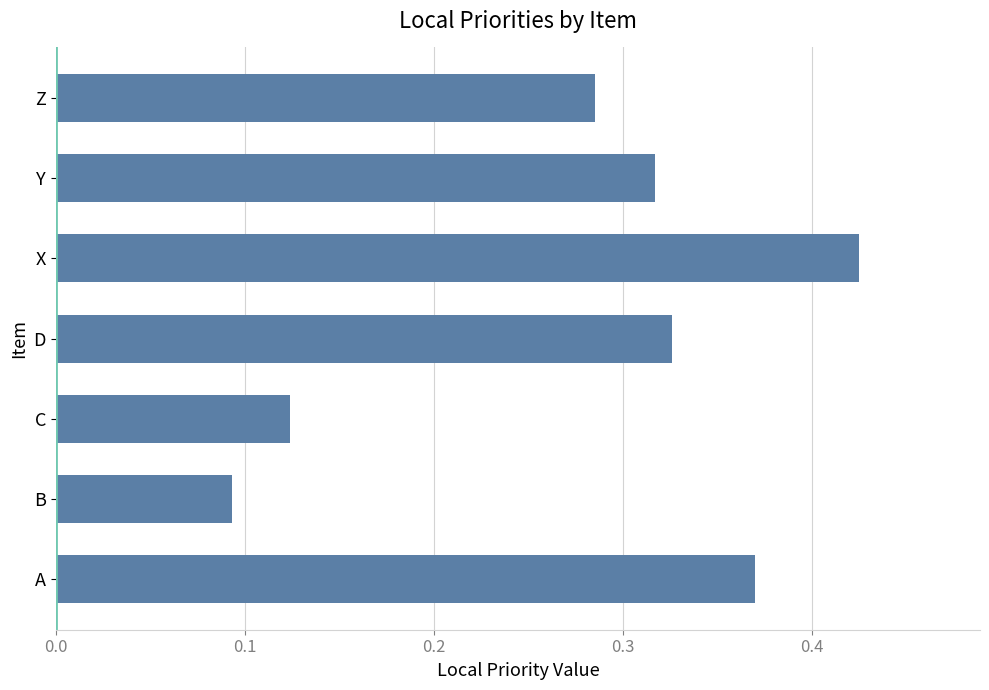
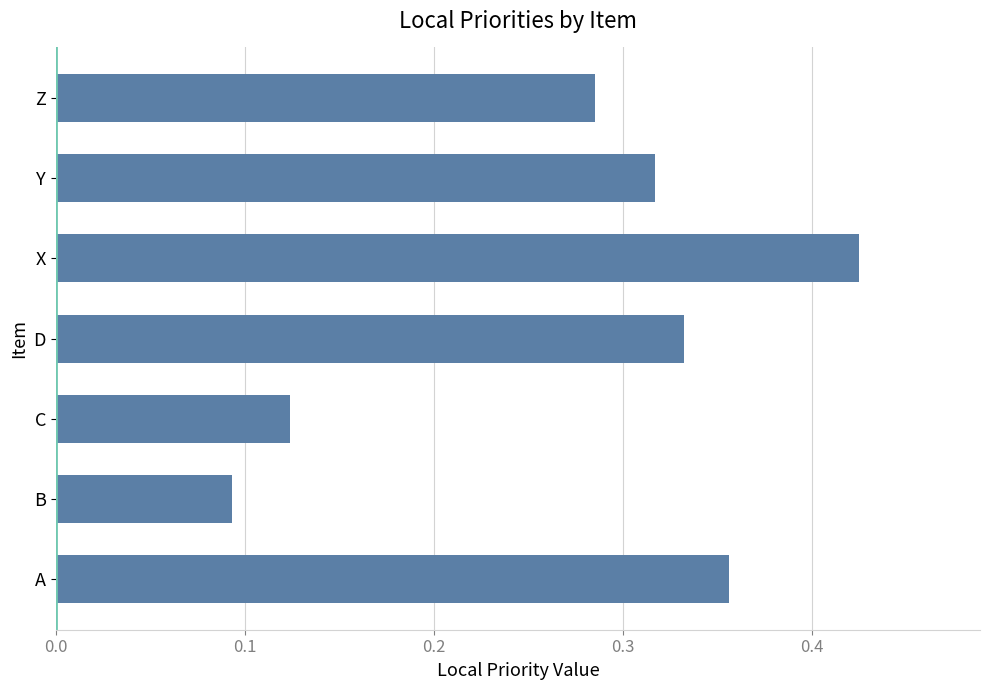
D: 0.326 -> 0.332
A: 0.370 -> 0.356
